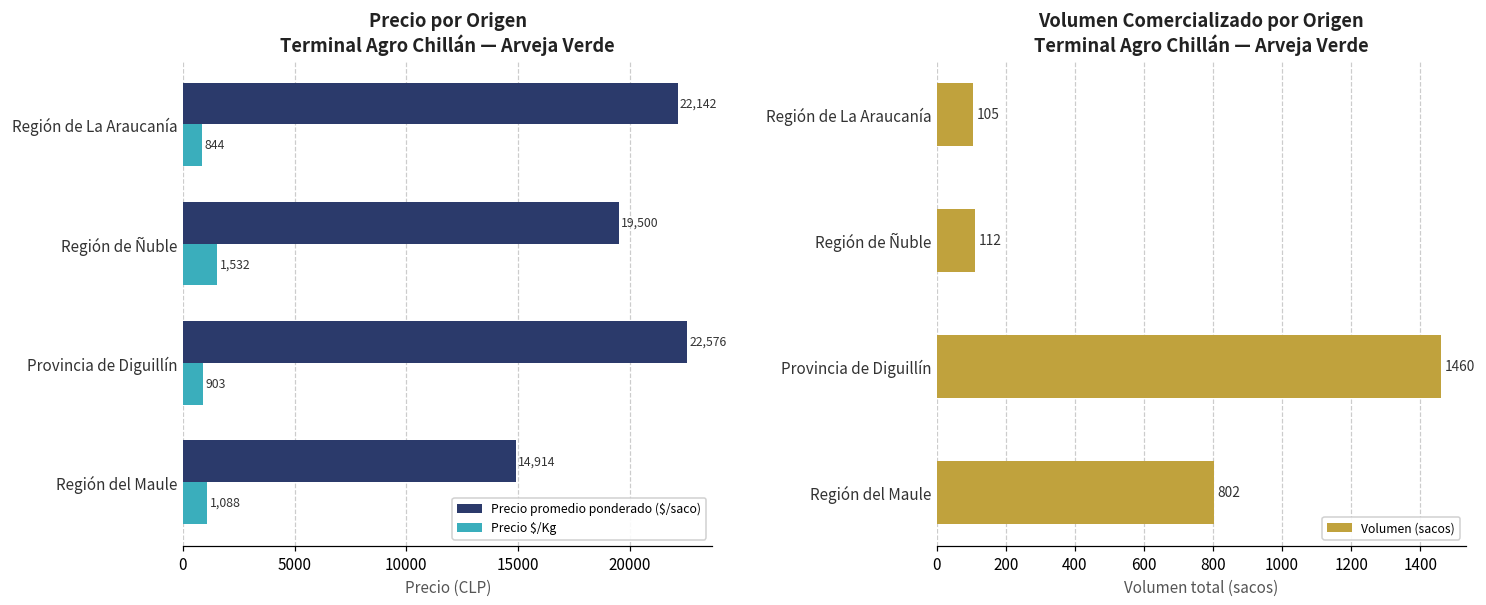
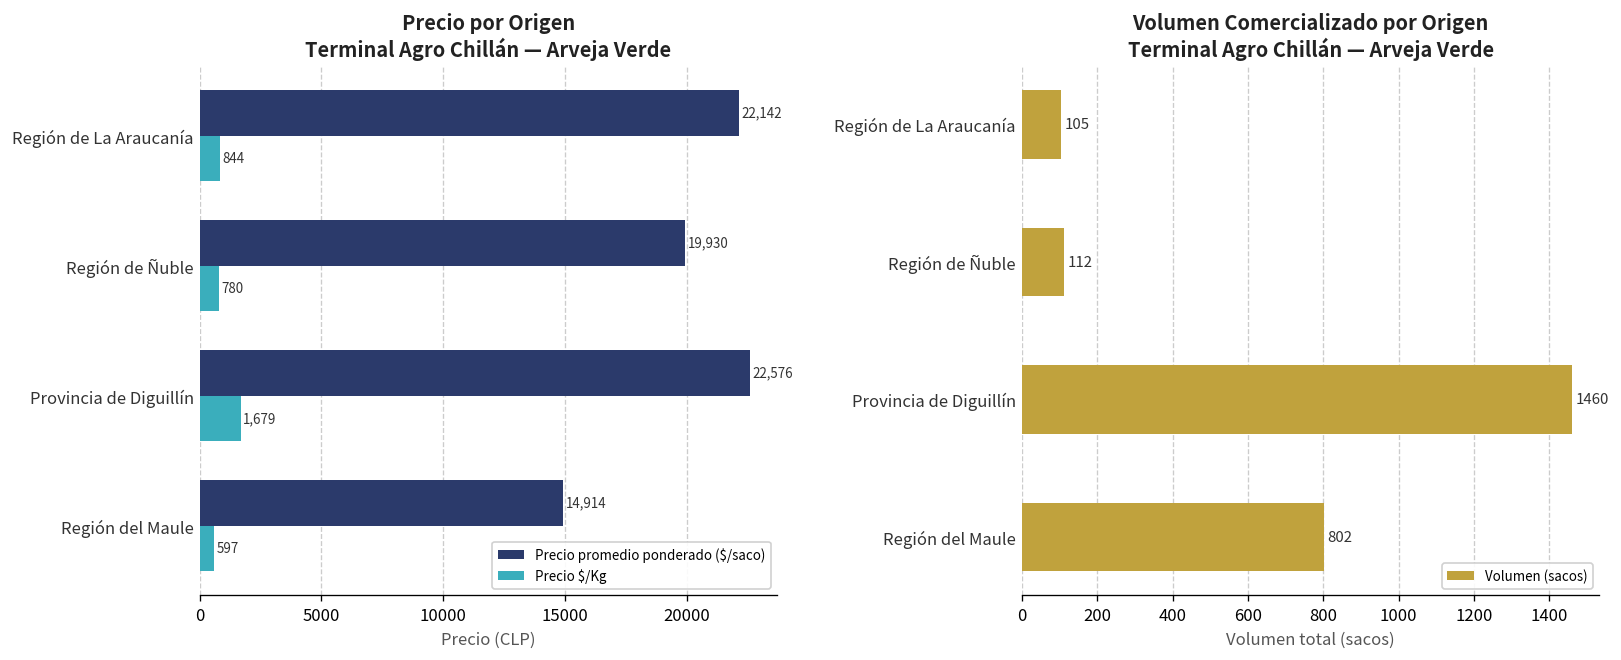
Precio por Origen Terminal Agro Chillán — Arveja Verde, Precio promedio ponderado ($/saco), Región de Ñuble: 19,500 -> 19,930
Precio por Origen Terminal Agro Chillán — Arveja Verde, Precio $/Kg, Región de Ñuble: 1,532 -> 780
Precio por Origen Terminal Agro Chillán — Arveja Verde, Precio $/Kg, Provincia de Diguillín: 903 -> 1,679
Precio por Origen Terminal Agro Chillán — Arveja Verde, Precio $/Kg, Región del Maule: 1,088 -> 597
